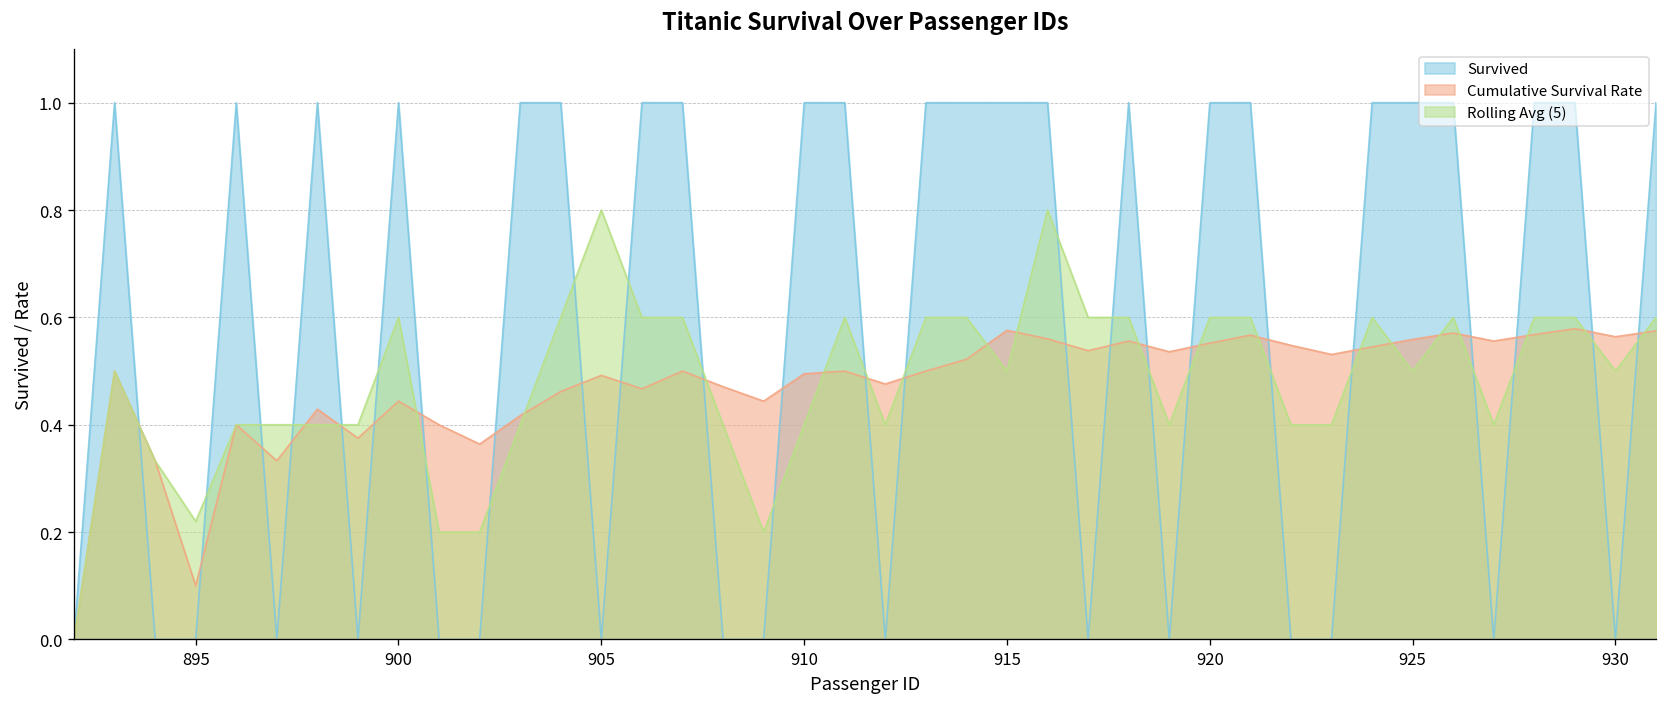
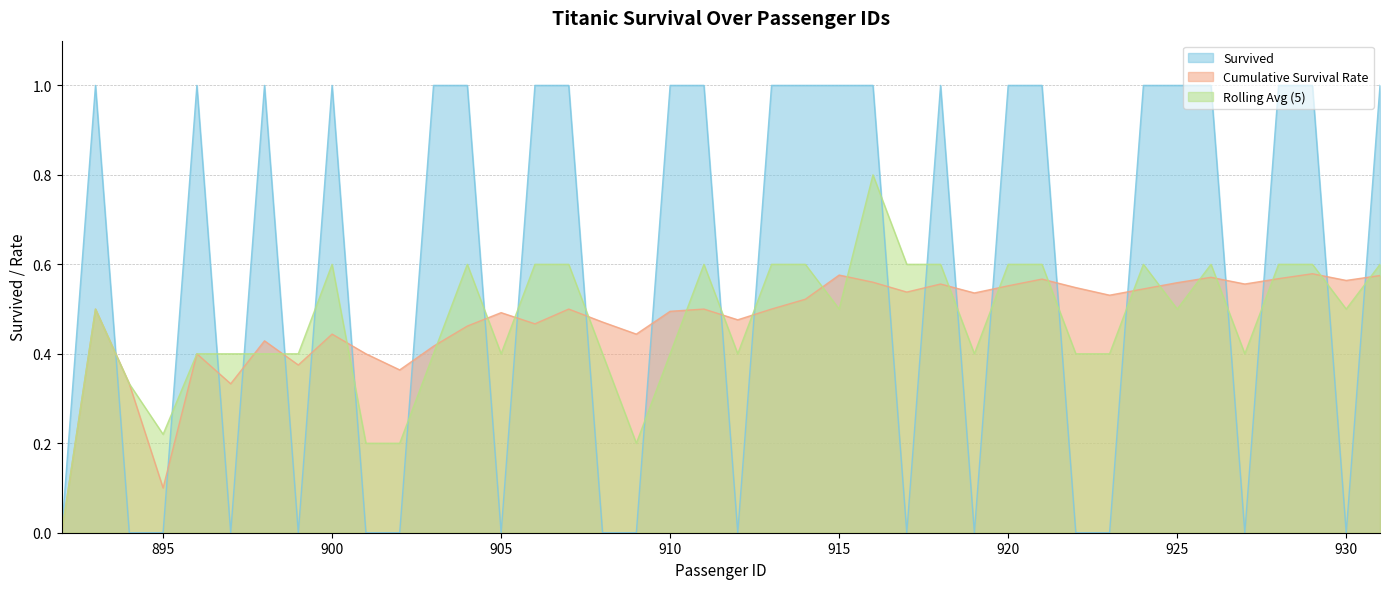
Rolling Avg (5), 905: 0.8 -> 0.4
